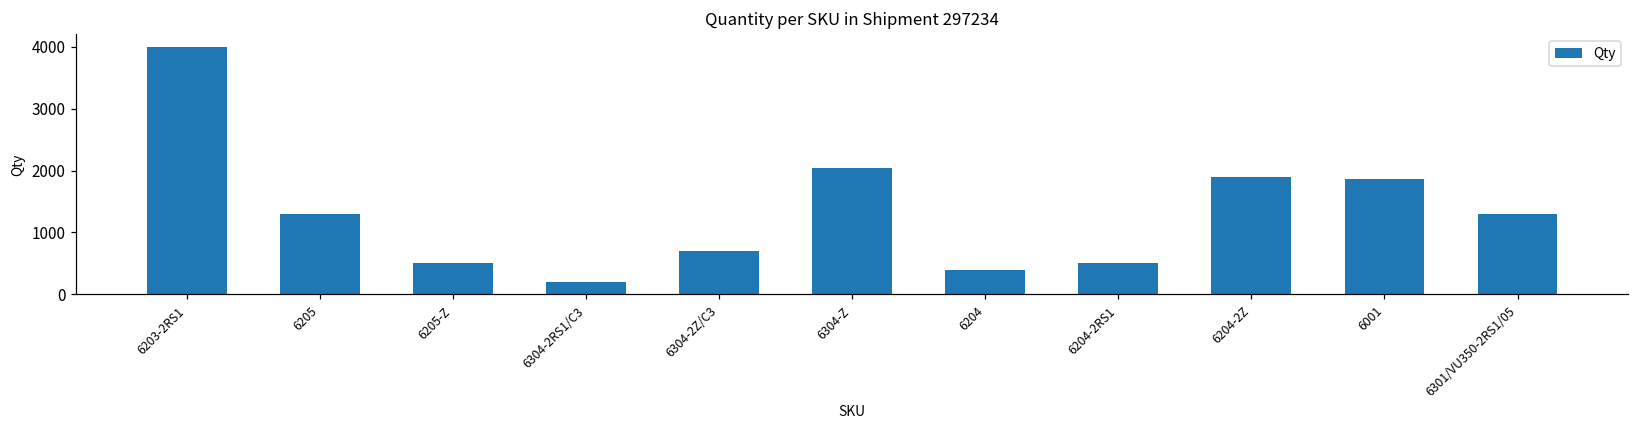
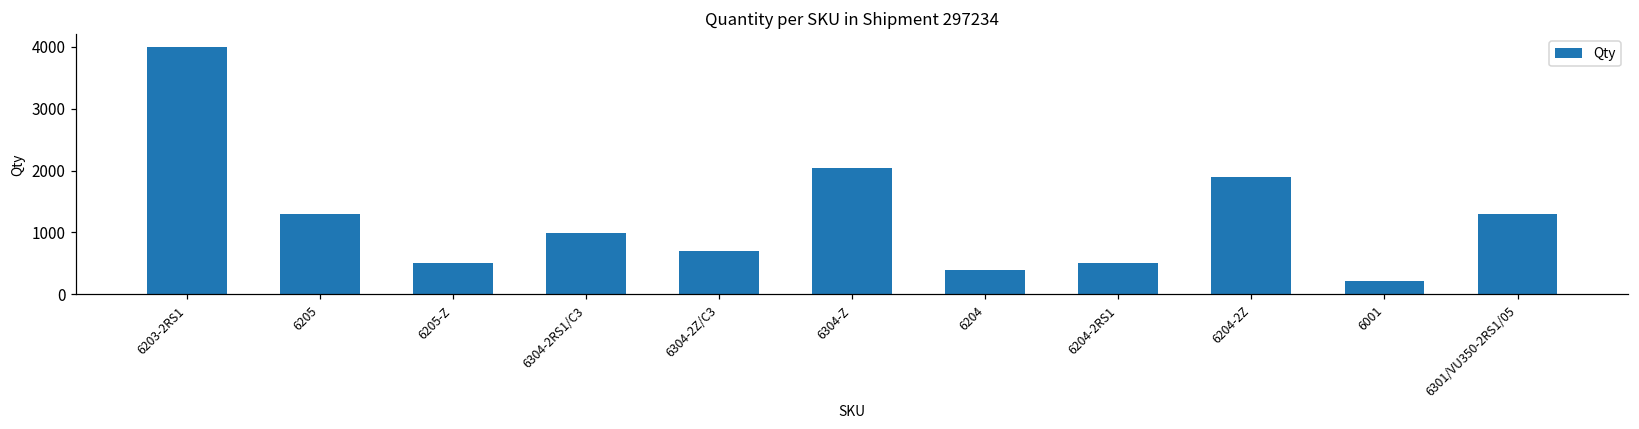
6304-2RS1/C3: 200 -> 1000
6001: 1900 -> 200
